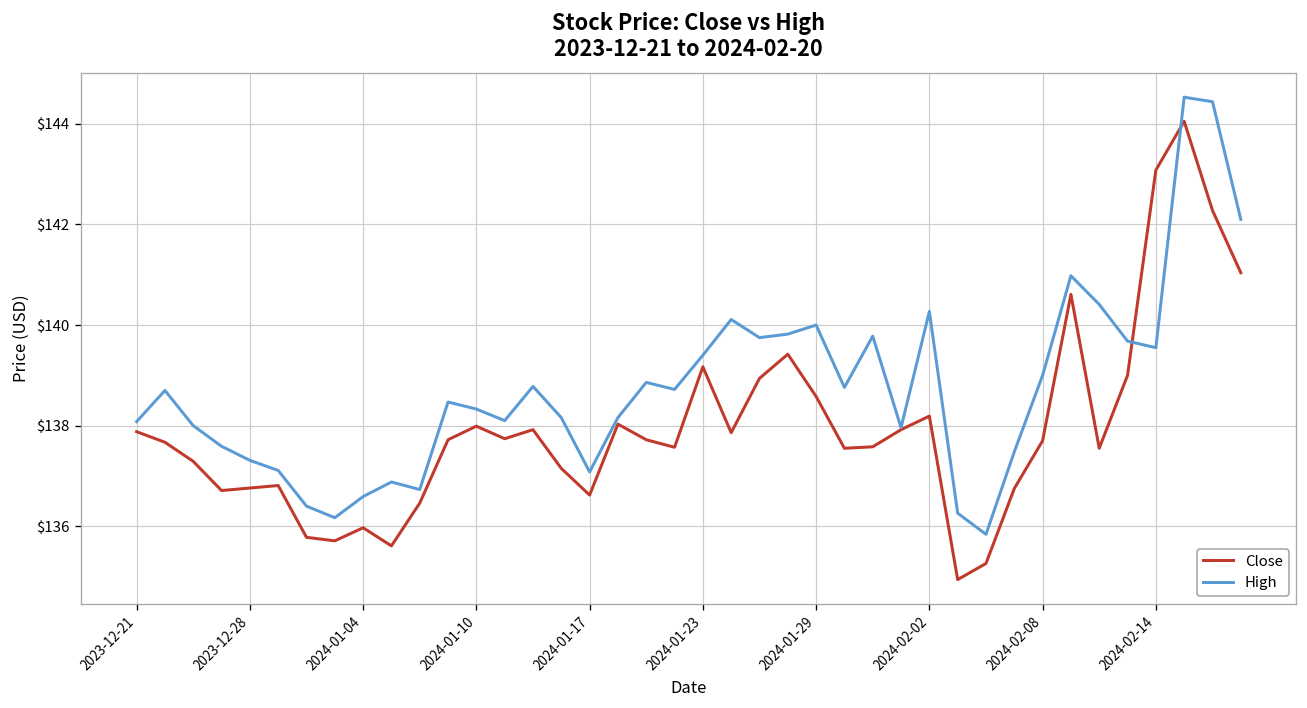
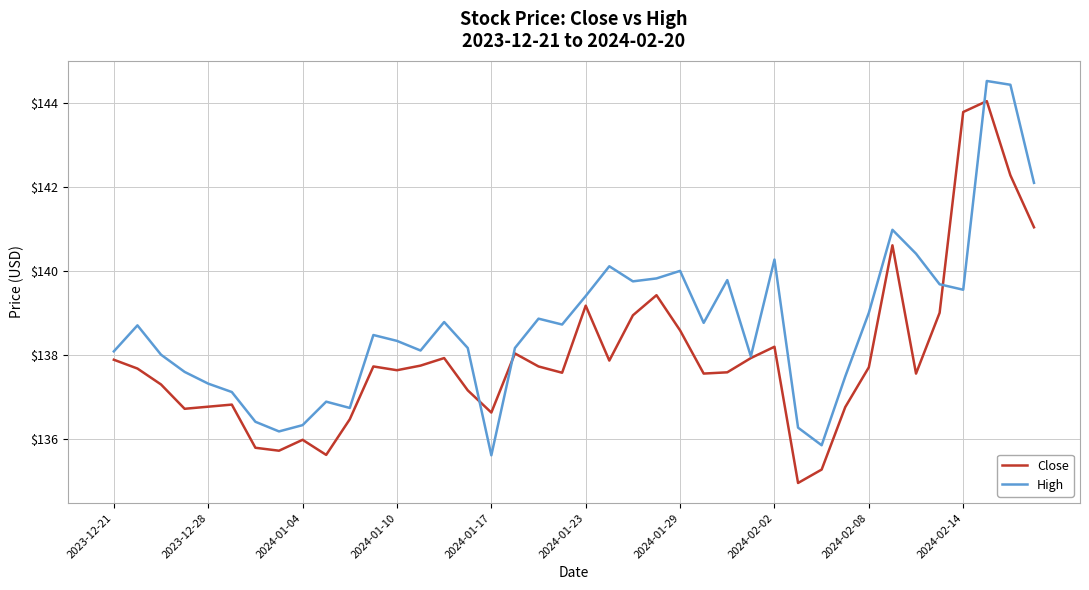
High, 2024-01-04: $136.6 -> $136.3
Close, 2024-01-10: $138.0 -> $137.6
High, 2024-01-17: $137.1 -> $135.6
Close, 2024-02-14: $143.1 -> $143.8
